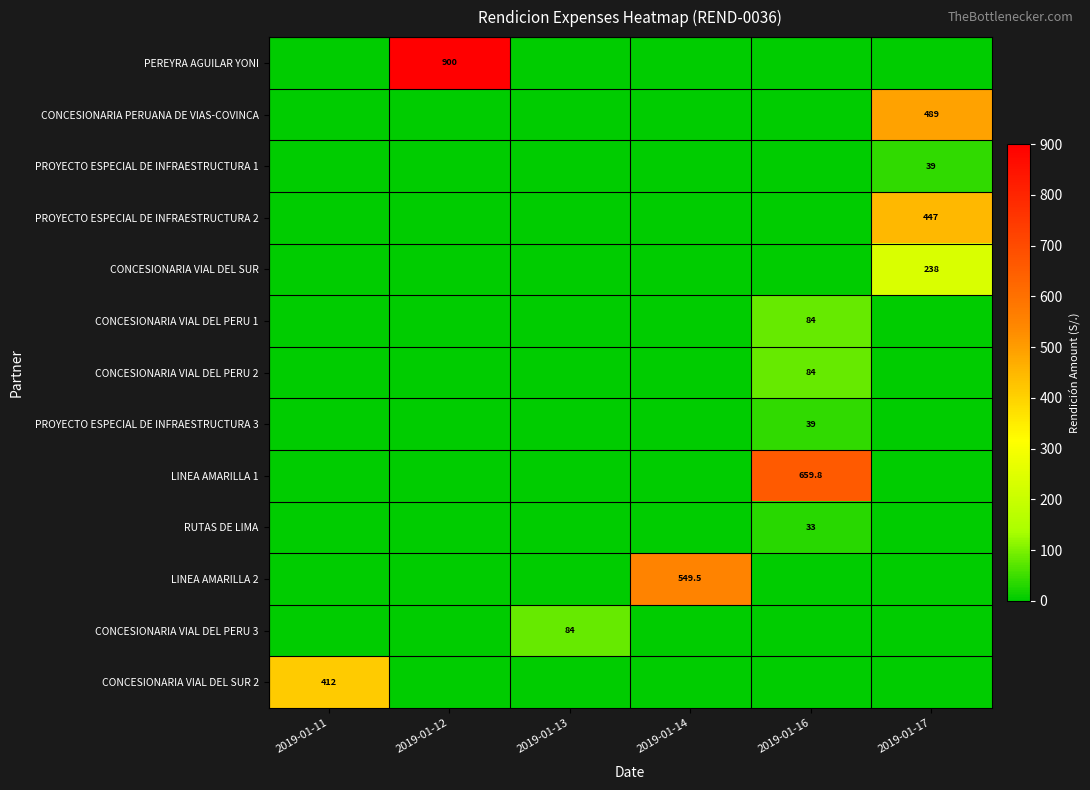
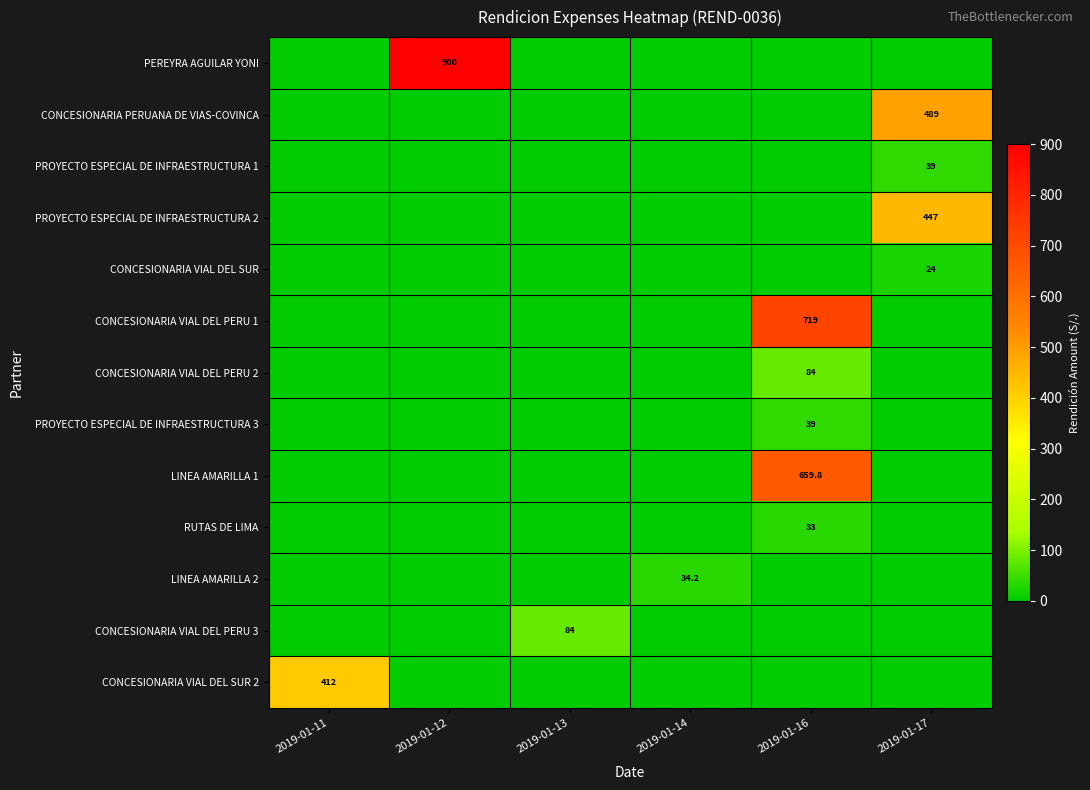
CONCESIONARIA VIAL DEL SUR, 2019-01-17: 238 -> 24
CONCESIONARIA VIAL DEL PERU 1, 2019-01-16: 84 -> 719
LINEA AMARILLA 2, 2019-01-14: 549.5 -> 34.2
